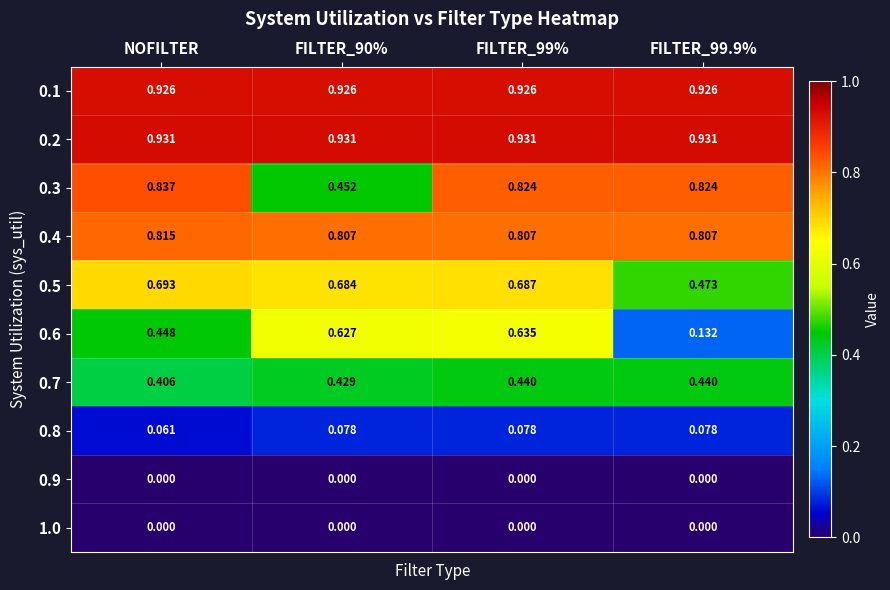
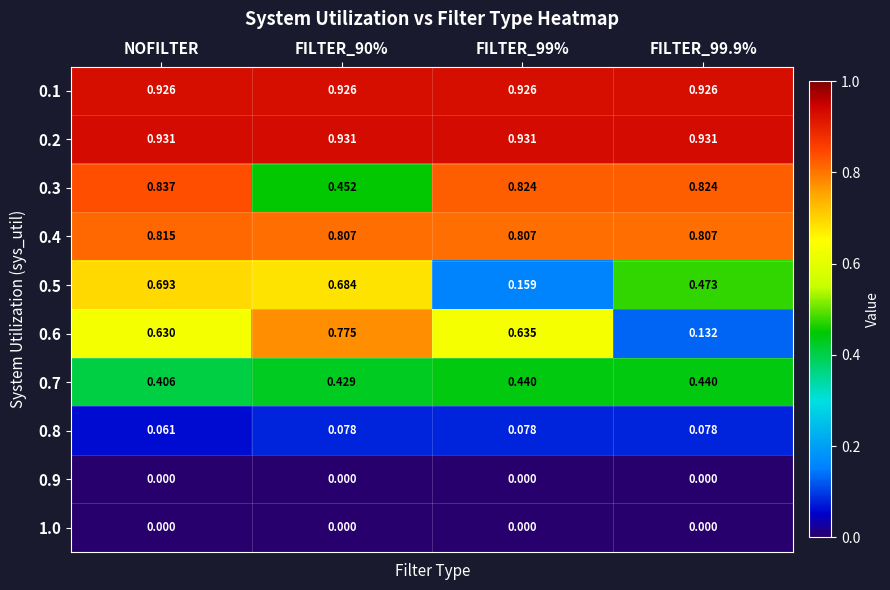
0.5, FILTER_99%: 0.687 -> 0.159
0.6, NOFILTER: 0.448 -> 0.630
0.6, FILTER_90%: 0.627 -> 0.775
